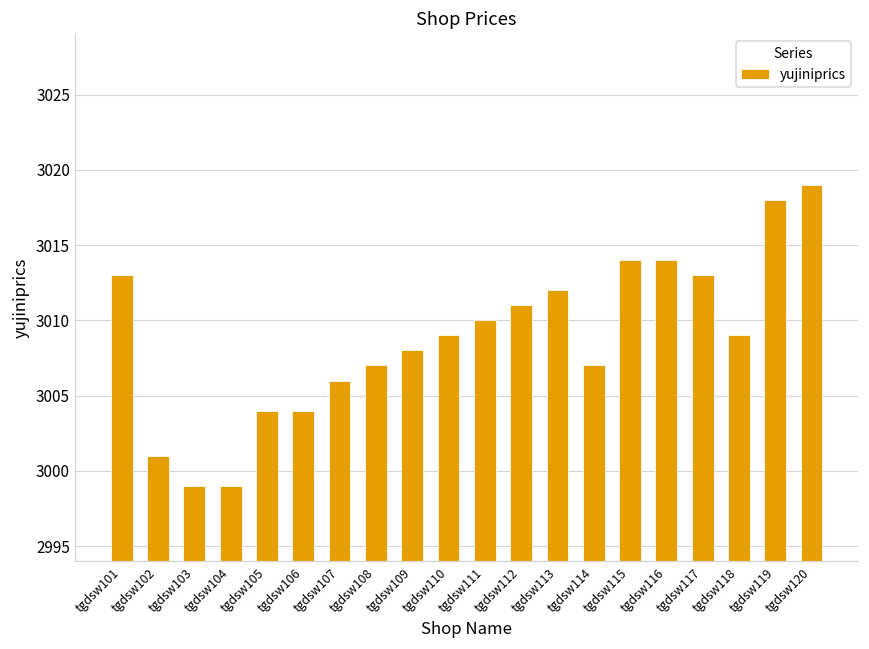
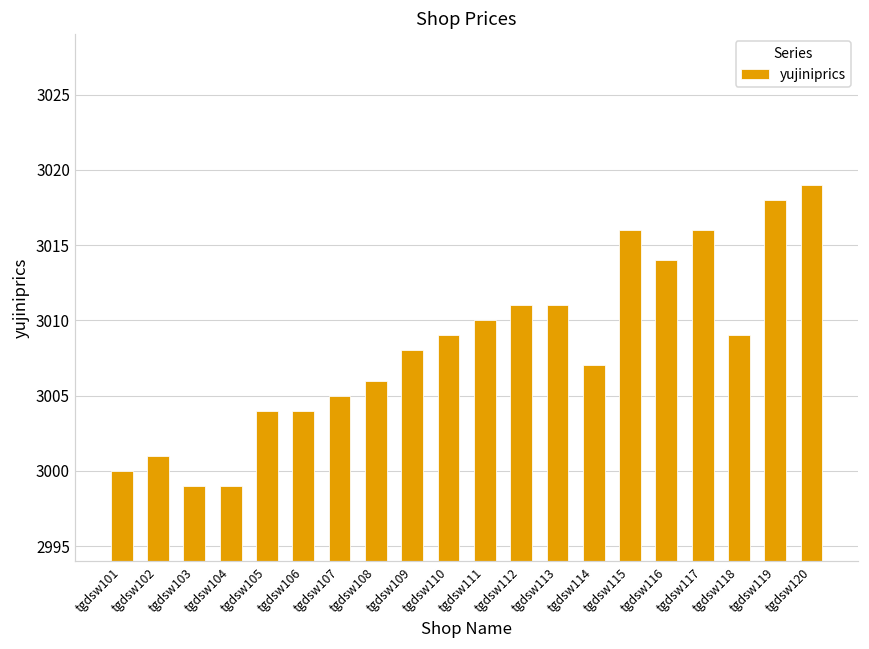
tgdsw101: 3013 -> 3000
tgdsw107: 3006 -> 3005
tgdsw108: 3007 -> 3006
tgdsw113: 3012 -> 3011
tgdsw115: 3014 -> 3016
tgdsw117: 3013 -> 3016
